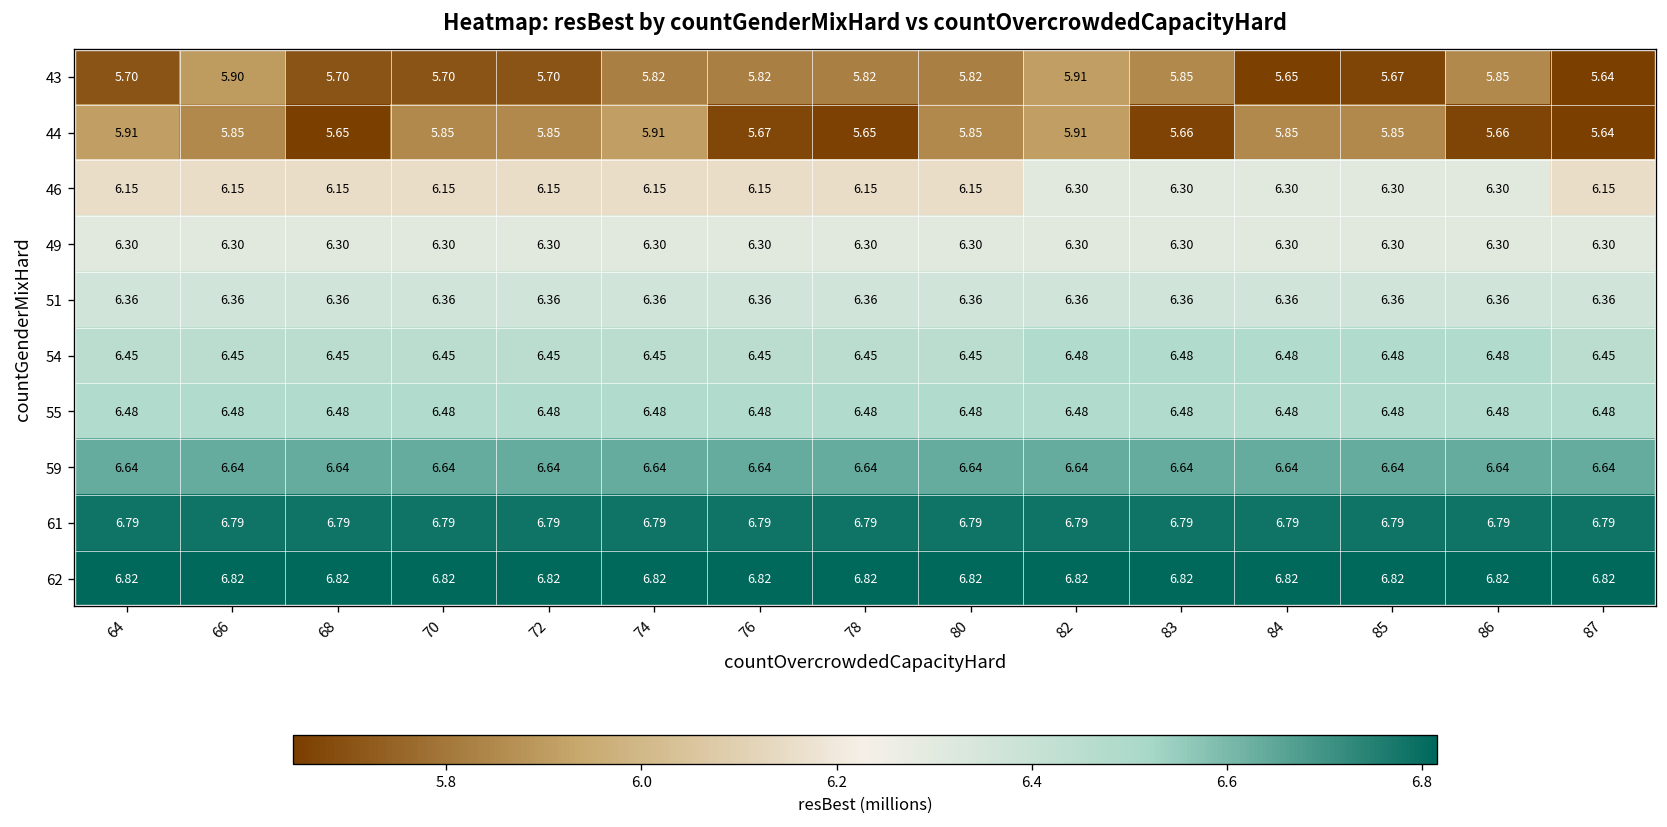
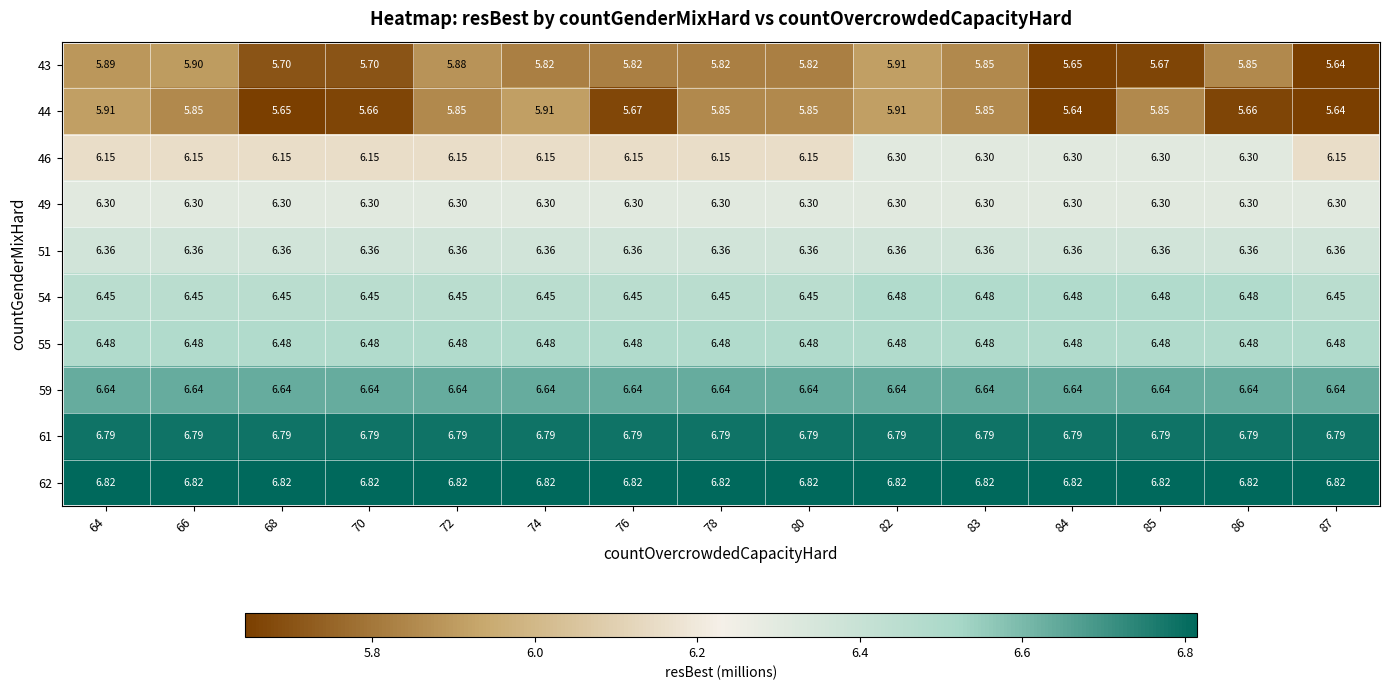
43, 64: 5.70 -> 5.89
43, 72: 5.70 -> 5.88
44, 70: 5.85 -> 5.66
44, 78: 5.65 -> 5.85
44, 83: 5.66 -> 5.85
44, 84: 5.85 -> 5.64
